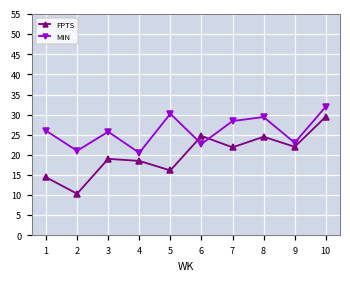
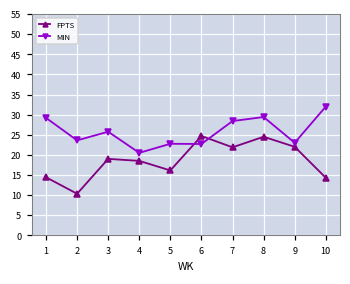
MIN, 1: 26 -> 29
MIN, 2: 21 -> 24
MIN, 5: 30 -> 23
FPTS, 10: 30 -> 14
